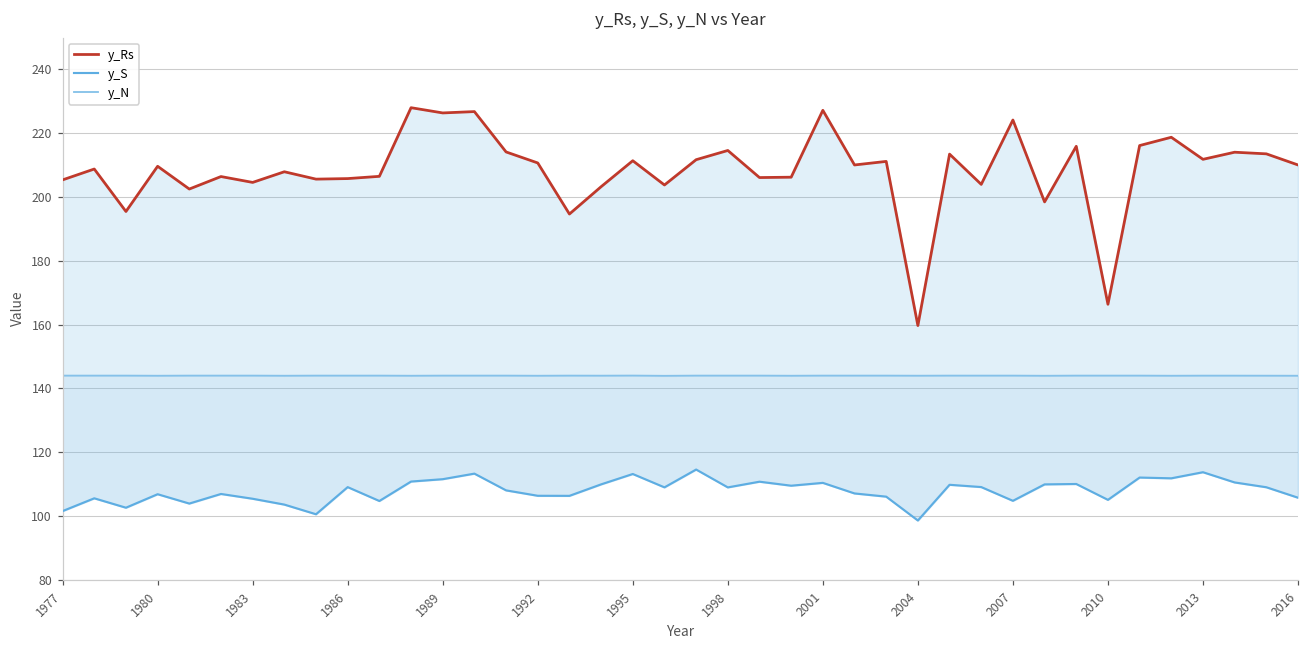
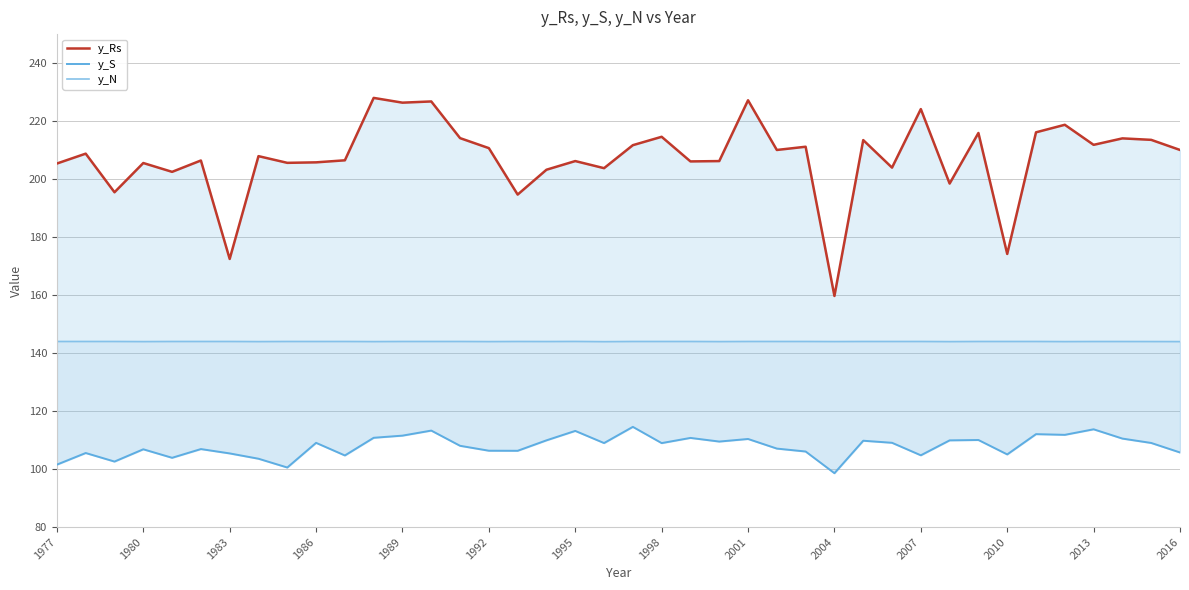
y_Rs, 1980: 210 -> 206
y_Rs, 1983: 205 -> 172
y_Rs, 1995: 211 -> 206
y_Rs, 2010: 166 -> 174
